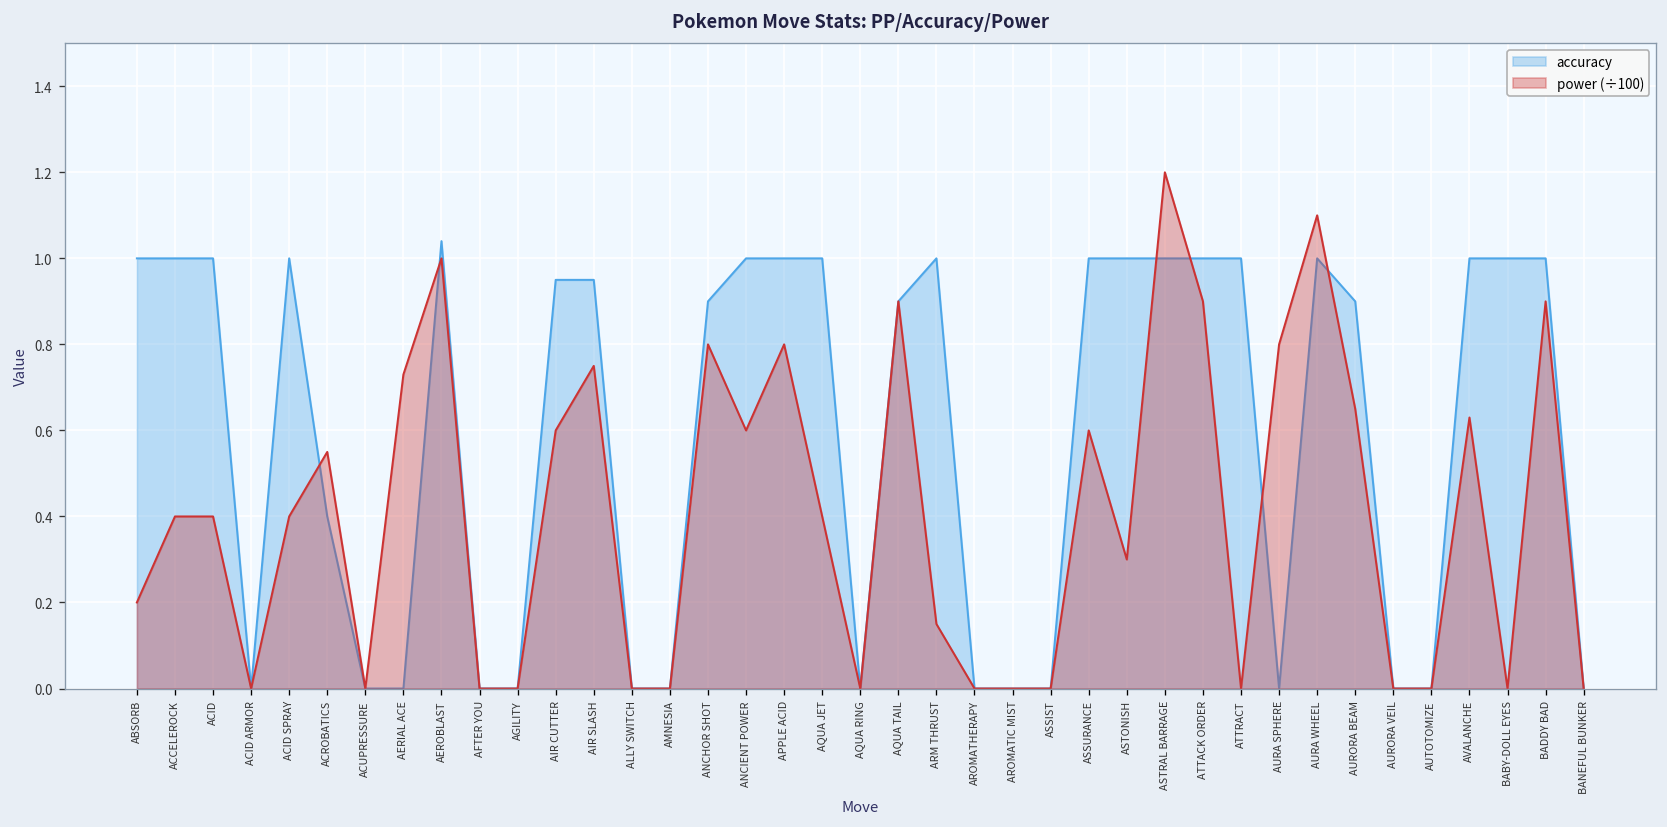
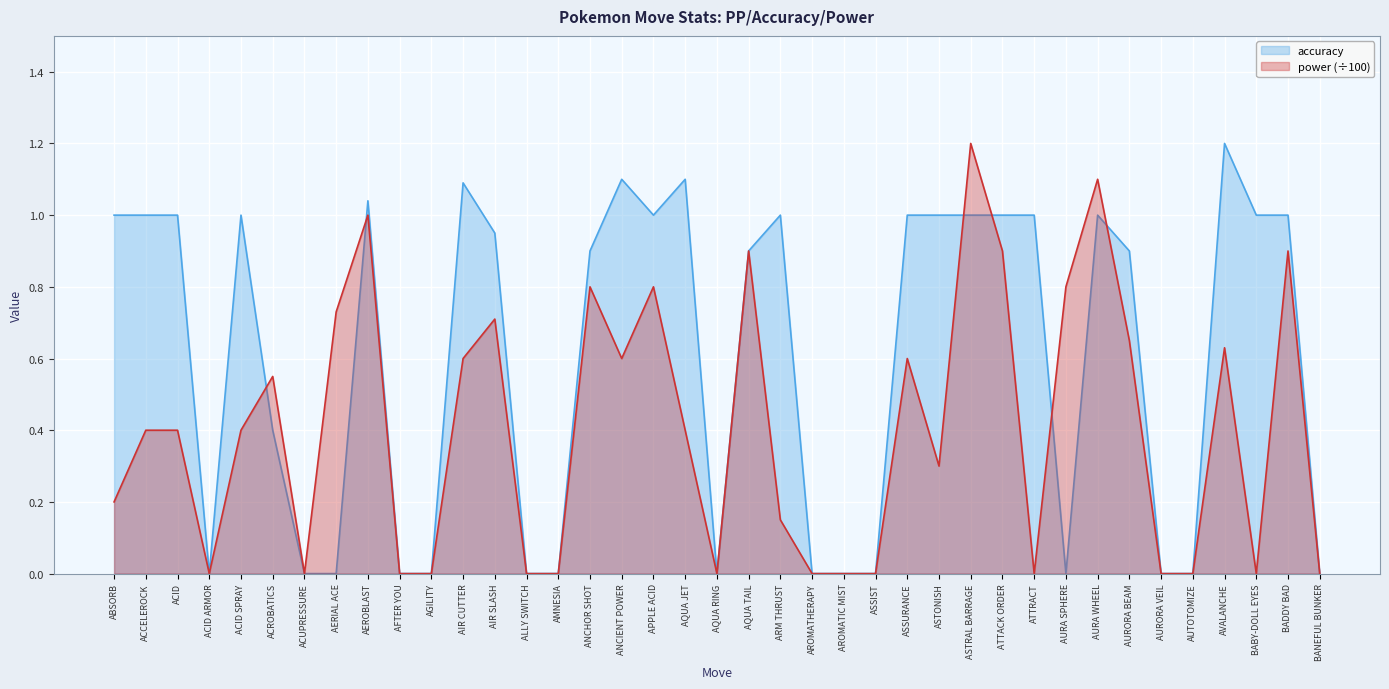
accuracy, AIR CUTTER: 0.95 -> 1.09
power (÷100), AIR SLASH: 0.75 -> 0.71
accuracy, ANCIENT POWER: 1.0 -> 1.1
accuracy, AQUA JET: 1.0 -> 1.1
accuracy, AVALANCHE: 1.0 -> 1.2
